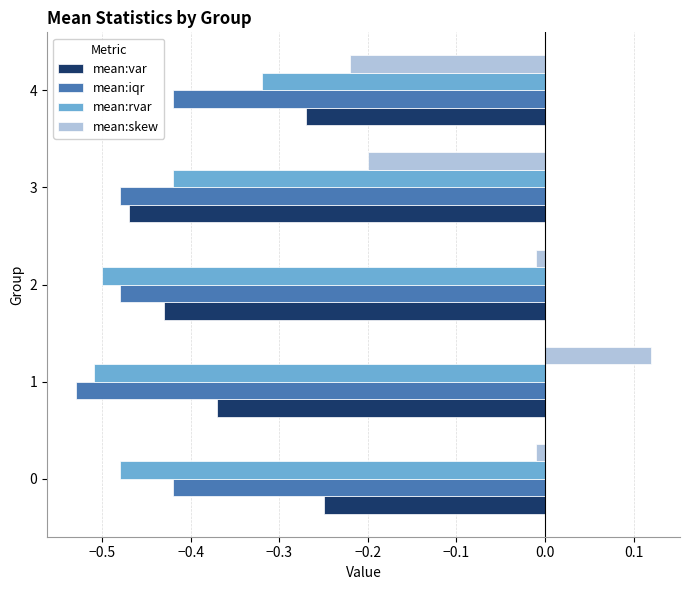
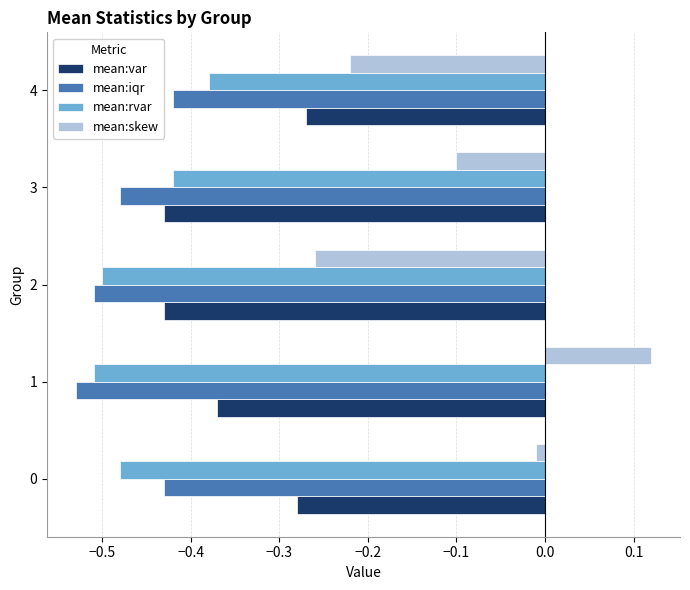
mean:rvar, 4: -0.32 -> -0.38
mean:skew, 3: -0.2 -> -0.1
mean:var, 3: -0.47 -> -0.43
mean:skew, 2: -0.01 -> -0.26
mean:iqr, 2: -0.48 -> -0.51
mean:iqr, 0: -0.42 -> -0.43
mean:var, 0: -0.25 -> -0.28
